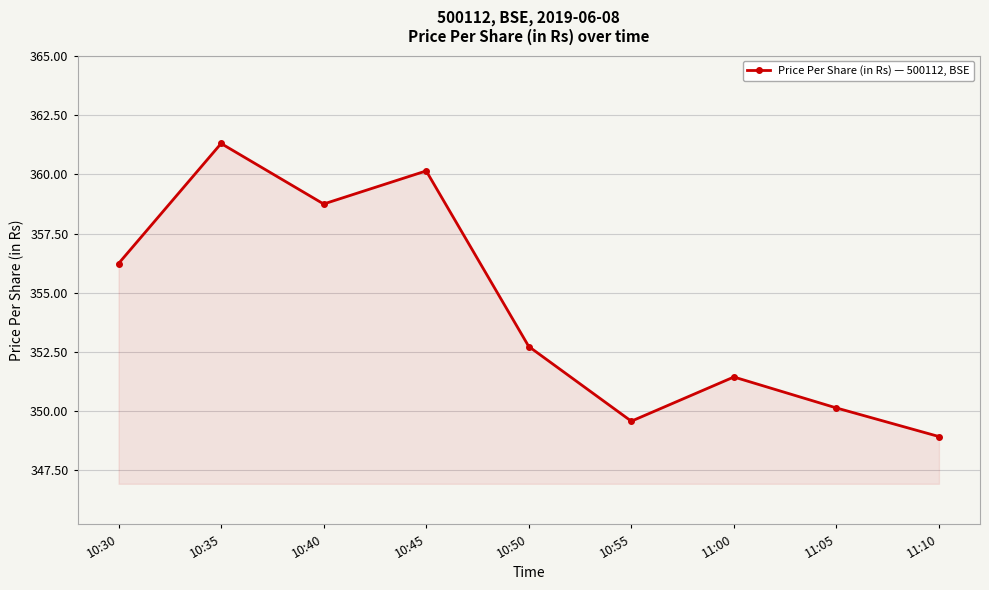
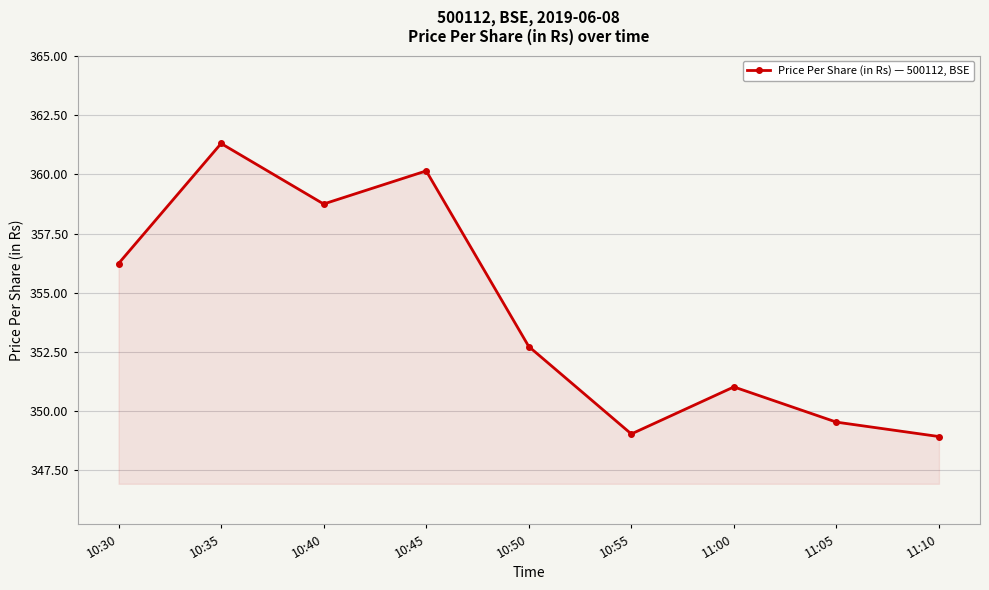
10:55: 349.6 -> 349.0
11:00: 351.4 -> 351.0
11:05: 350.1 -> 349.5
